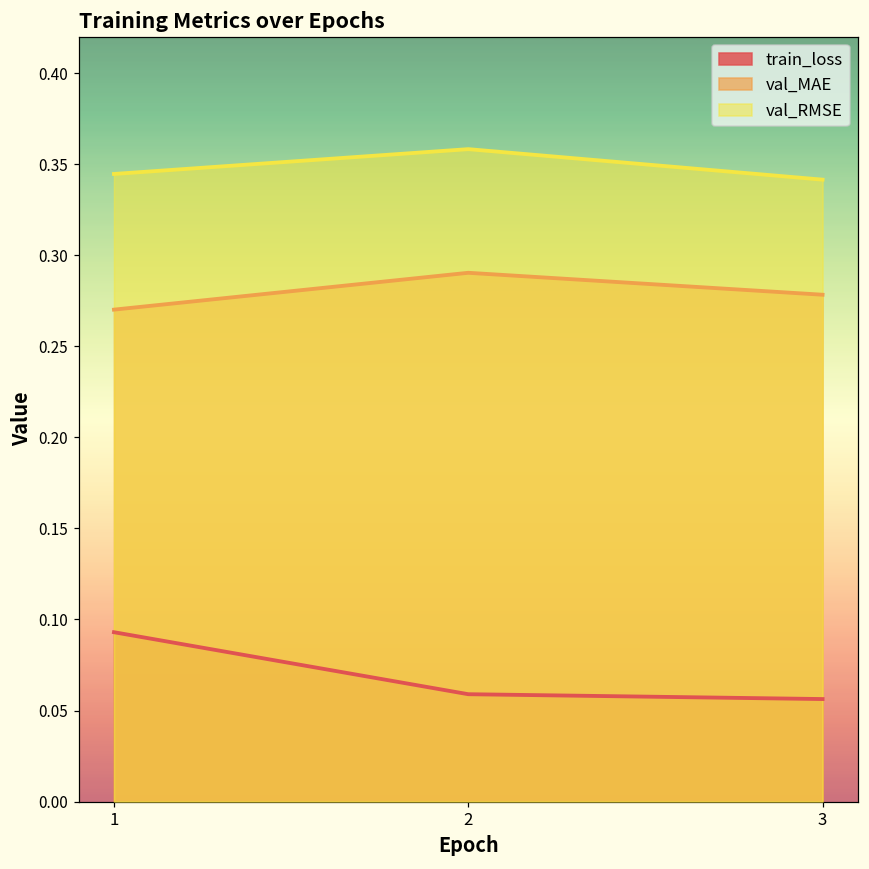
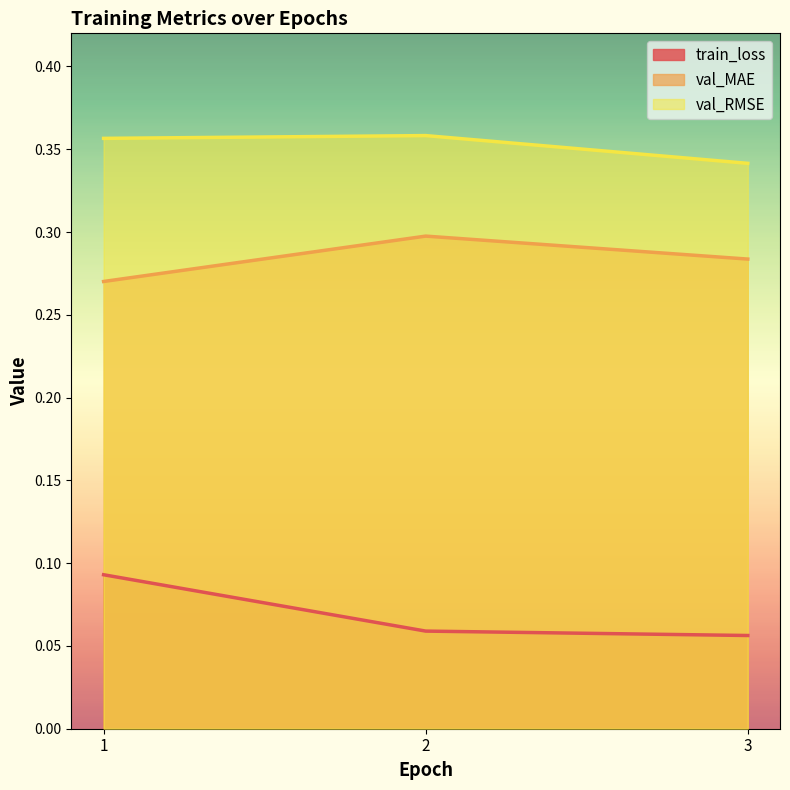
val_RMSE, 1: 0.345 -> 0.357
val_MAE, 2: 0.290 -> 0.298
val_MAE, 3: 0.278 -> 0.284
